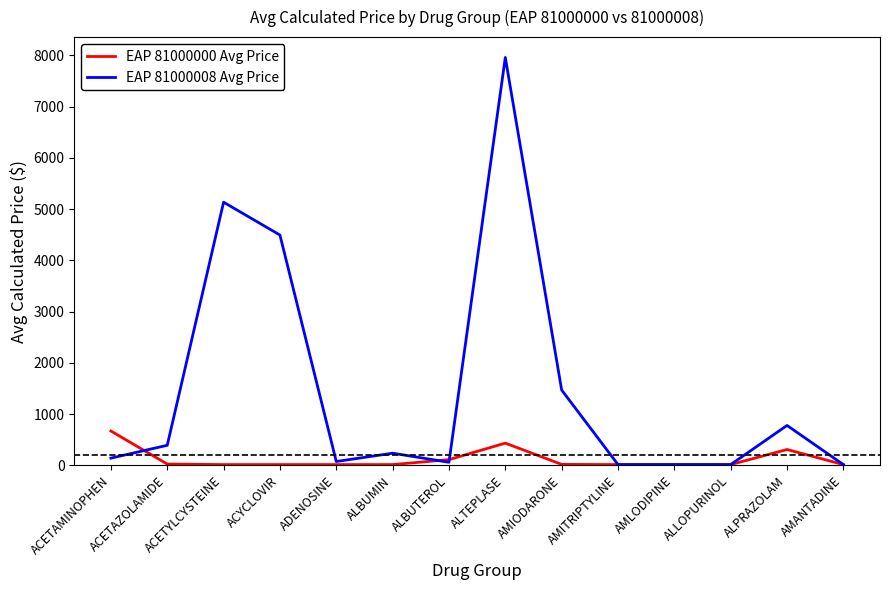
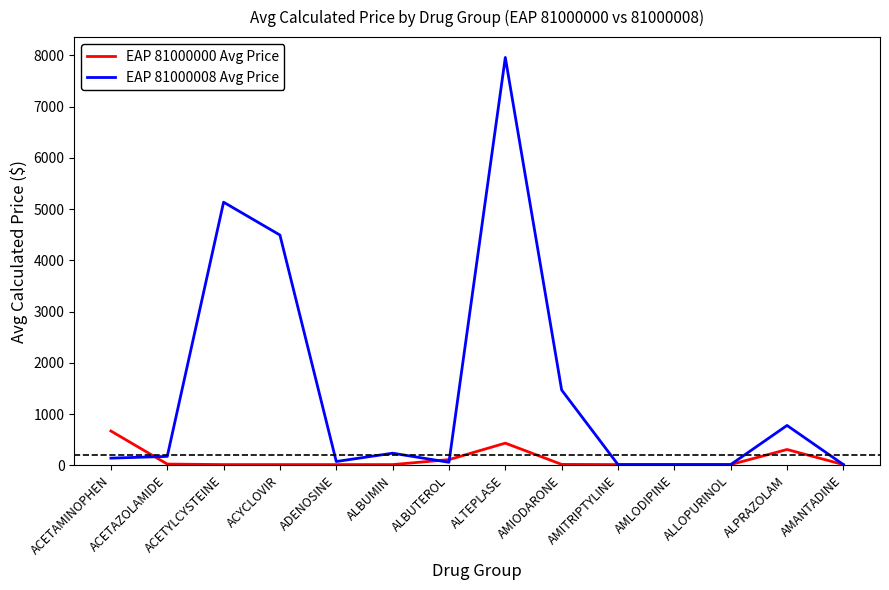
EAP 81000008 Avg Price, ACETAZOLAMIDE: 400 -> 200
